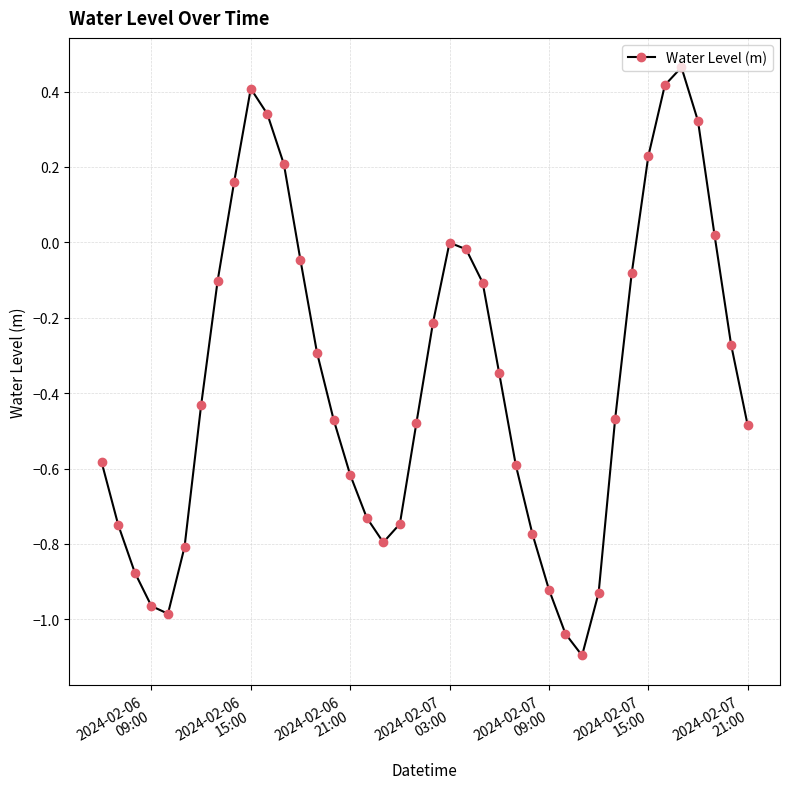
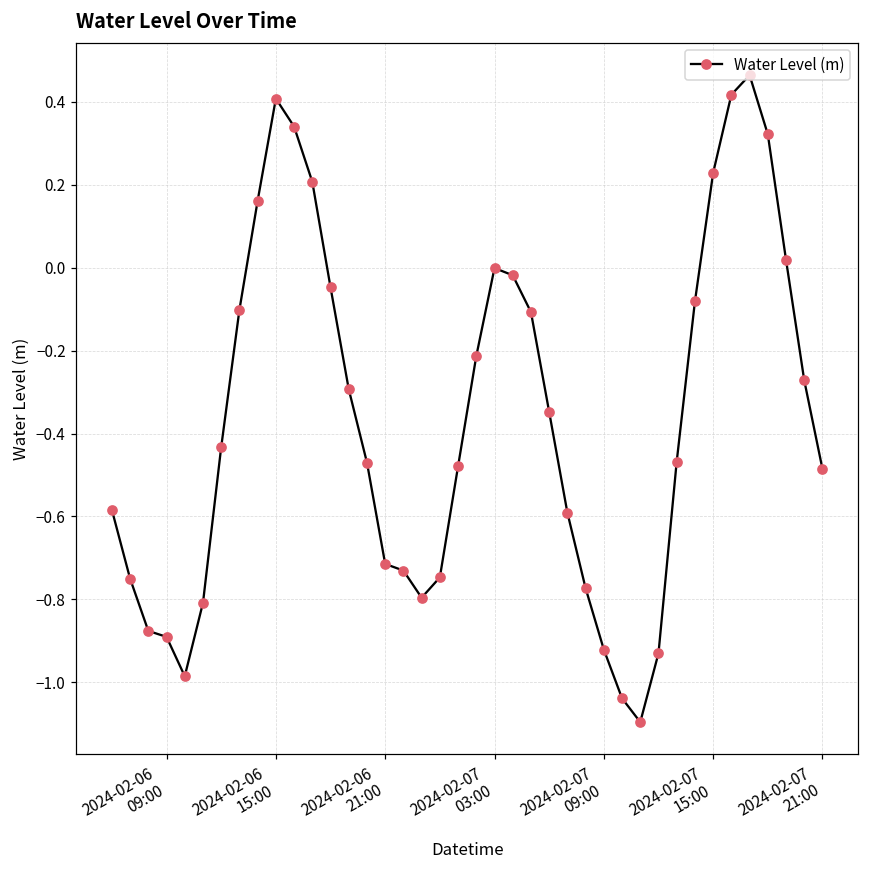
2024-02-06 09:00: -0.96 -> -0.89
2024-02-06 21:00: -0.62 -> -0.71
